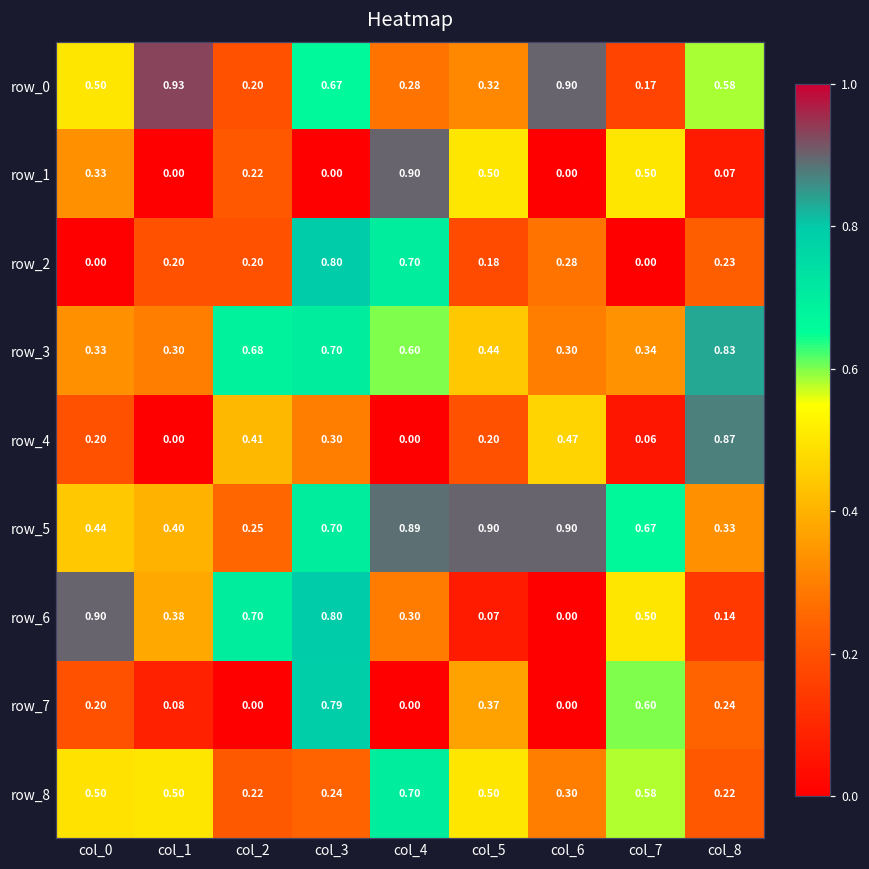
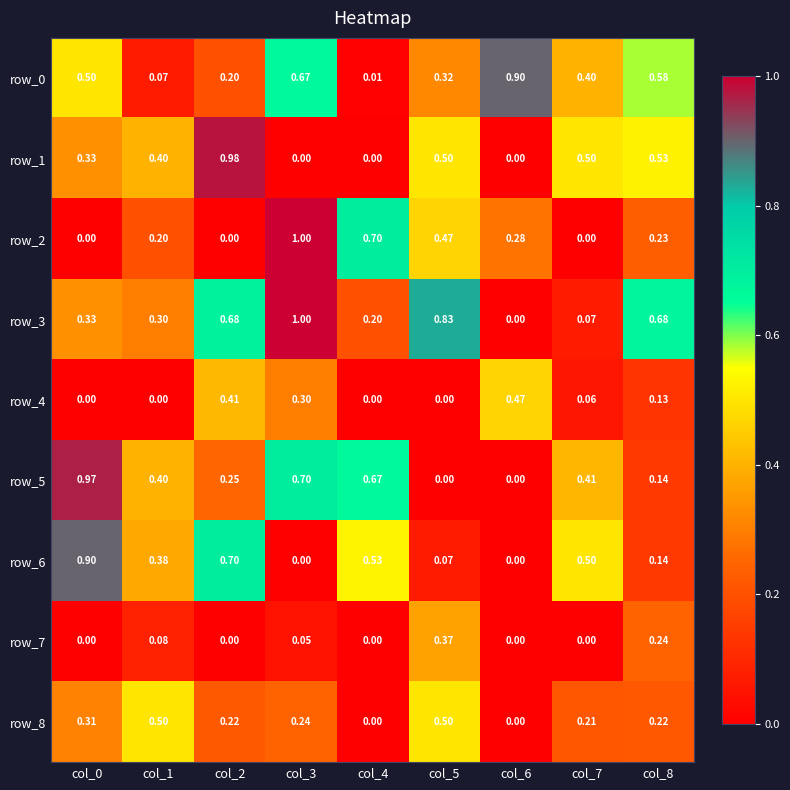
row_0, col_1: 0.93 -> 0.07
row_0, col_4: 0.28 -> 0.01
row_0, col_7: 0.17 -> 0.40
row_1, col_1: 0.00 -> 0.40
row_1, col_2: 0.22 -> 0.98
row_1, col_4: 0.90 -> 0.00
row_1, col_8: 0.07 -> 0.53
row_2, col_2: 0.20 -> 0.00
row_2, col_3: 0.80 -> 1.00
row_2, col_5: 0.18 -> 0.47
row_3, col_3: 0.70 -> 1.00
row_3, col_4: 0.60 -> 0.20
row_3, col_5: 0.44 -> 0.83
row_3, col_6: 0.30 -> 0.00
row_3, col_7: 0.34 -> 0.07
row_3, col_8: 0.83 -> 0.68
row_4, col_0: 0.20 -> 0.00
row_4, col_5: 0.20 -> 0.00
row_4, col_8: 0.87 -> 0.13
row_5, col_0: 0.44 -> 0.97
row_5, col_4: 0.89 -> 0.67
row_5, col_5: 0.90 -> 0.00
row_5, col_6: 0.90 -> 0.00
row_5, col_7: 0.67 -> 0.41
row_5, col_8: 0.33 -> 0.14
row_6, col_3: 0.80 -> 0.00
row_6, col_4: 0.30 -> 0.53
row_7, col_0: 0.20 -> 0.00
row_7, col_3: 0.79 -> 0.05
row_7, col_7: 0.60 -> 0.00
row_8, col_0: 0.50 -> 0.31
row_8, col_4: 0.70 -> 0.00
row_8, col_6: 0.30 -> 0.00
row_8, col_7: 0.58 -> 0.21
